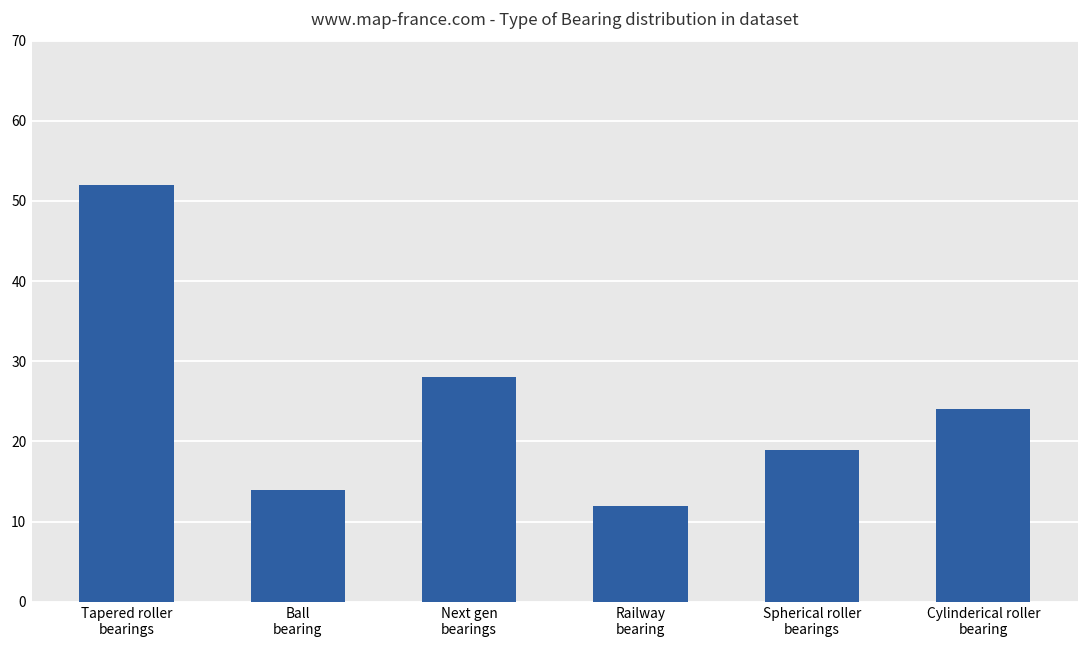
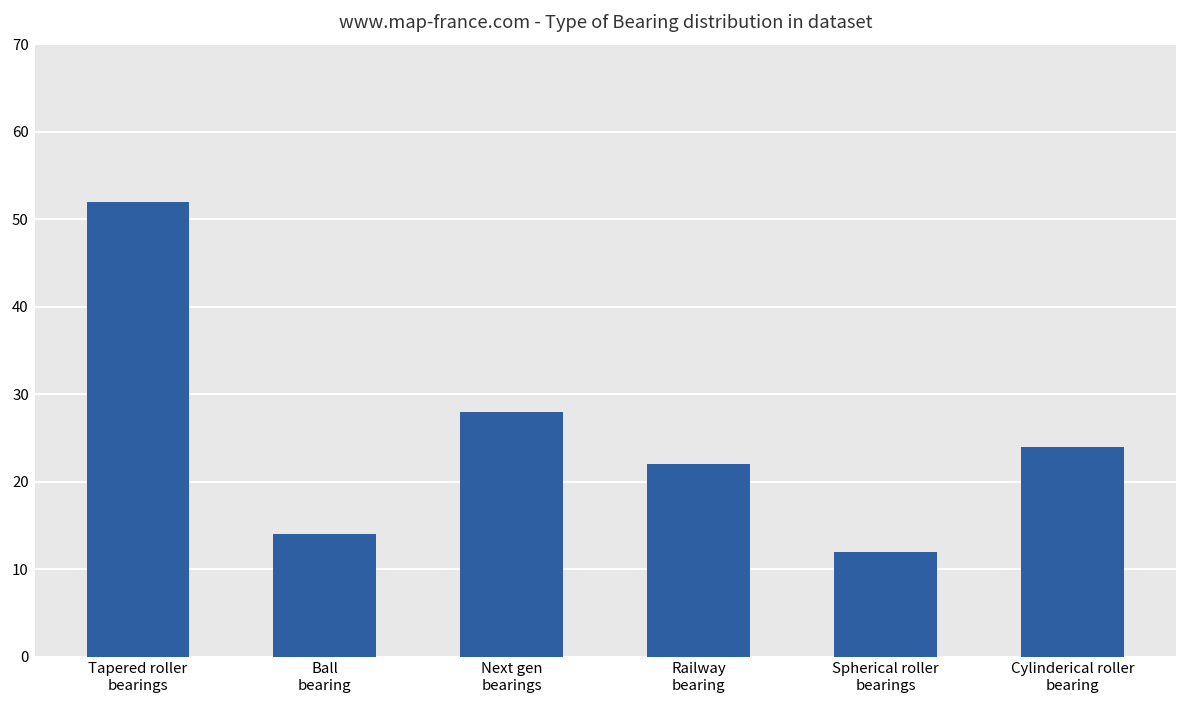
Railway bearing: 12 -> 22
Spherical roller bearings: 19 -> 12
